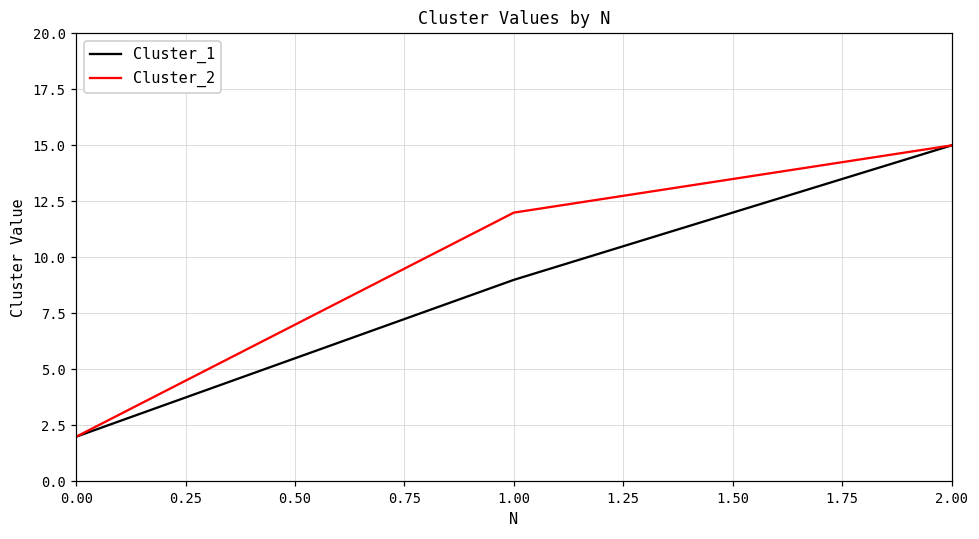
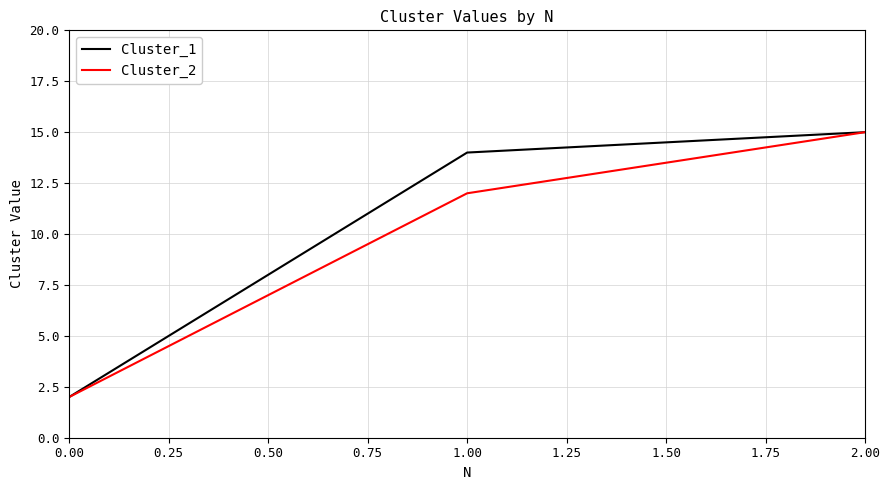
Cluster_1, 1.00: 9 -> 14
